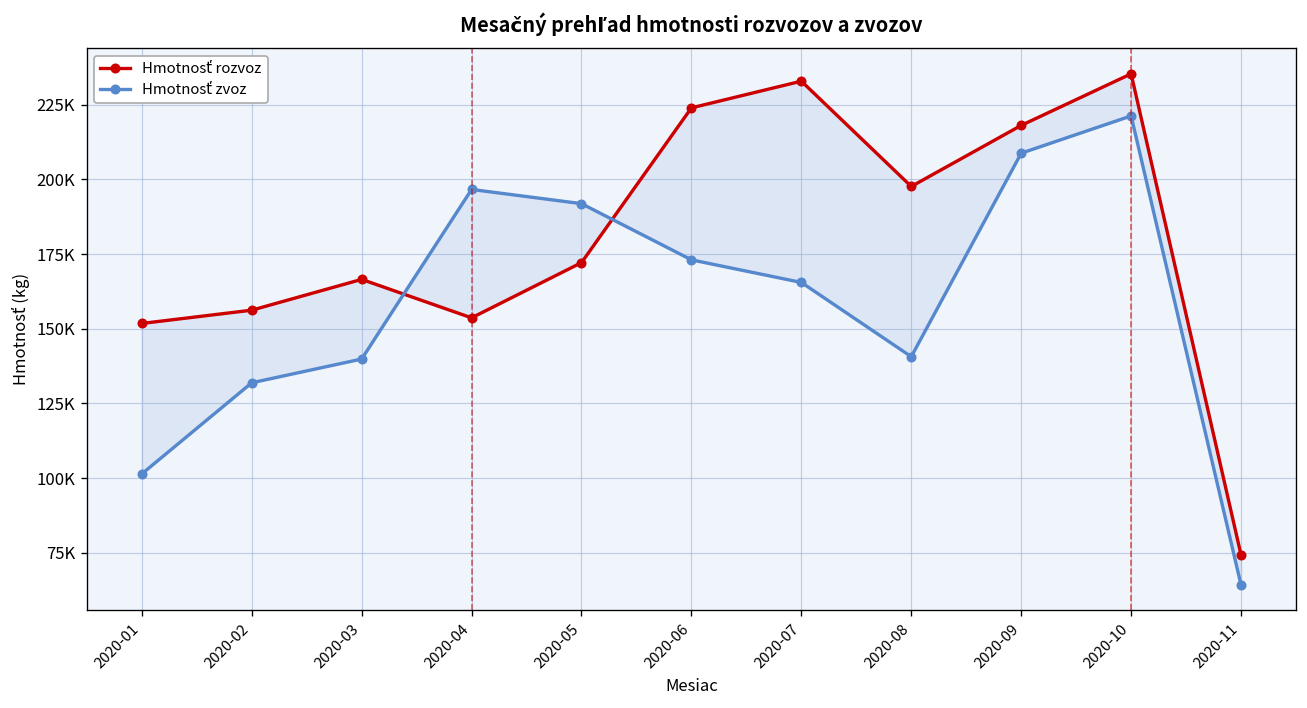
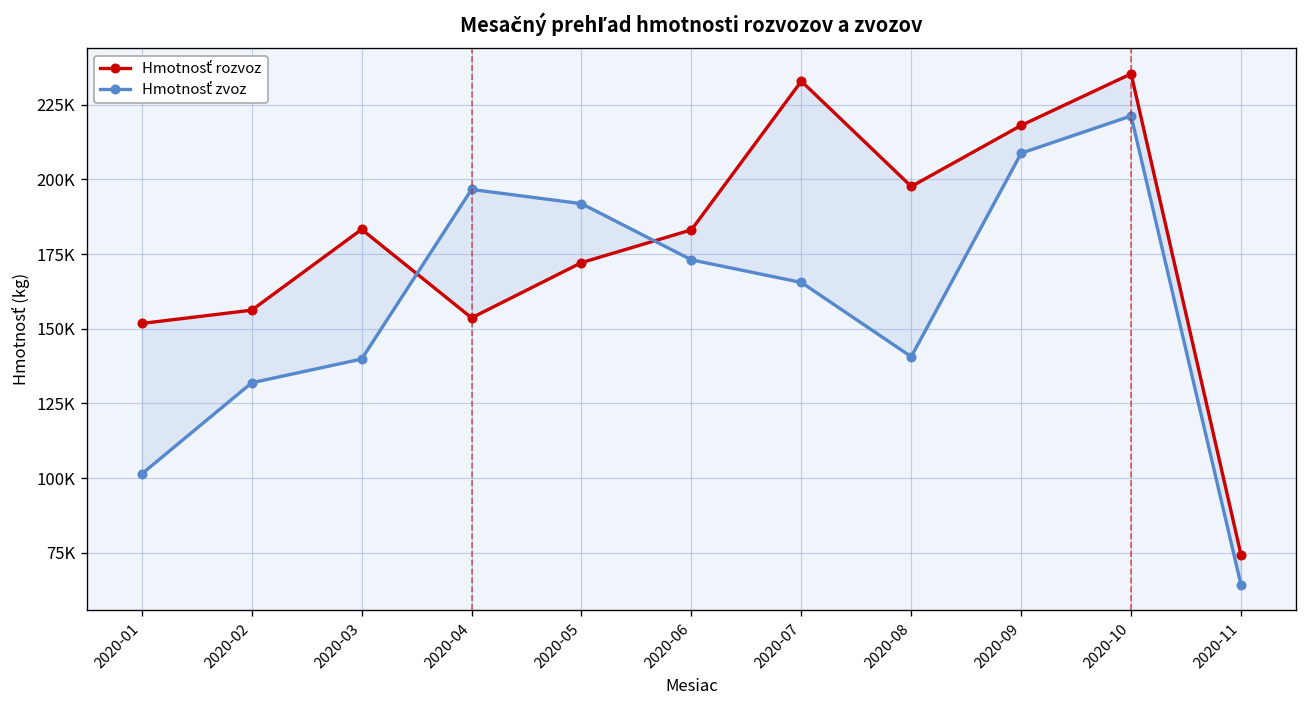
Hmotnosť rozvoz, 2020-03: 167000 -> 183000
Hmotnosť rozvoz, 2020-06: 224000 -> 183000
